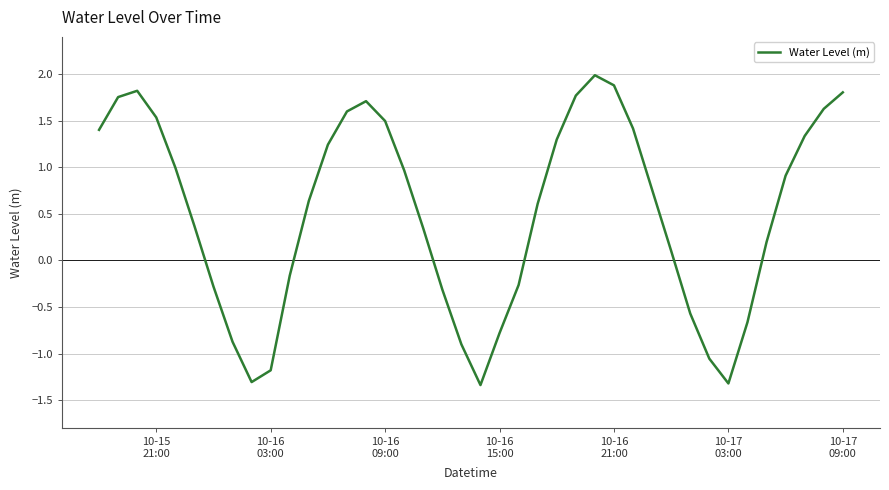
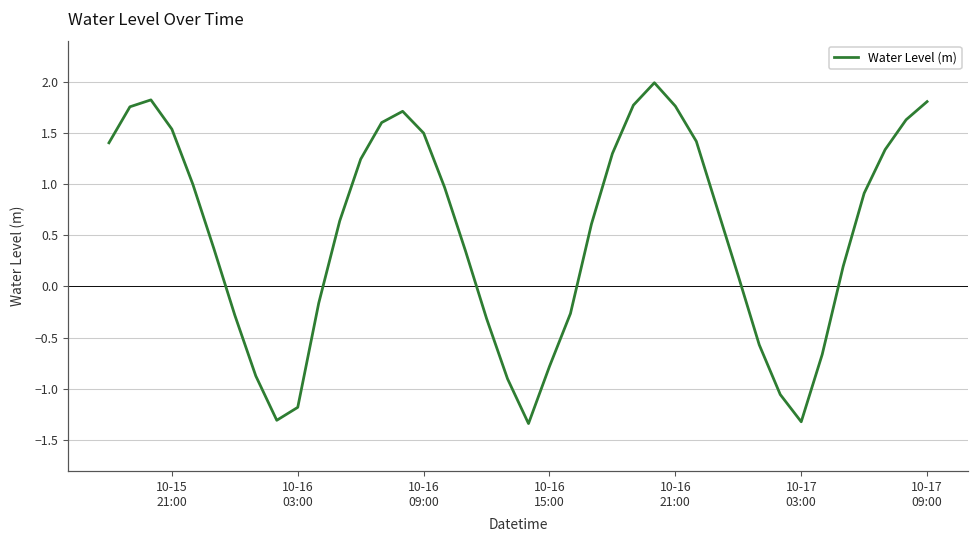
10-16 21:00: 1.9 -> 1.8
